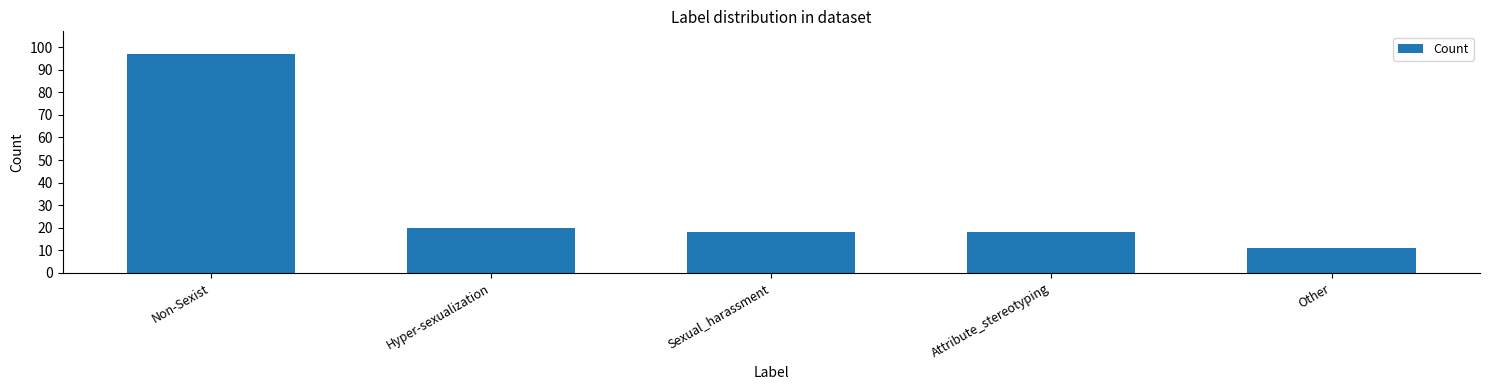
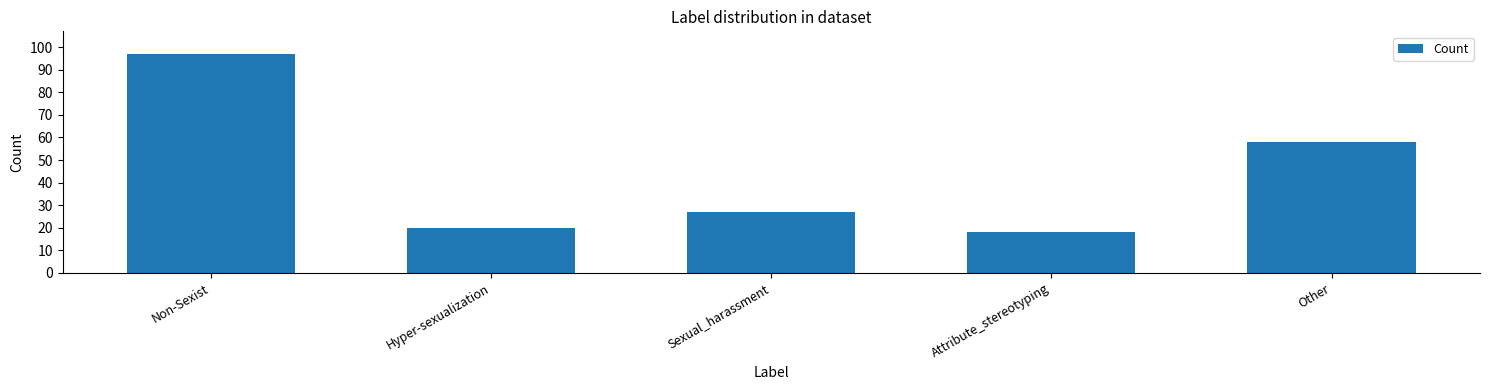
Sexual_harassment: 18 -> 27
Other: 11 -> 58
